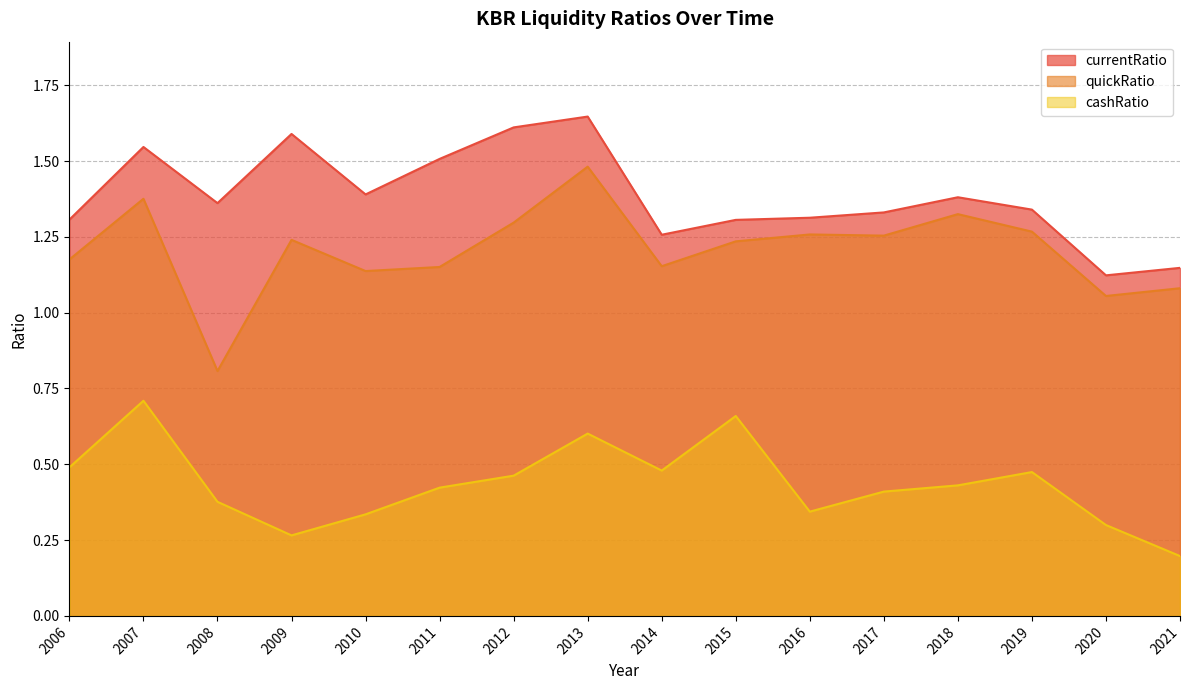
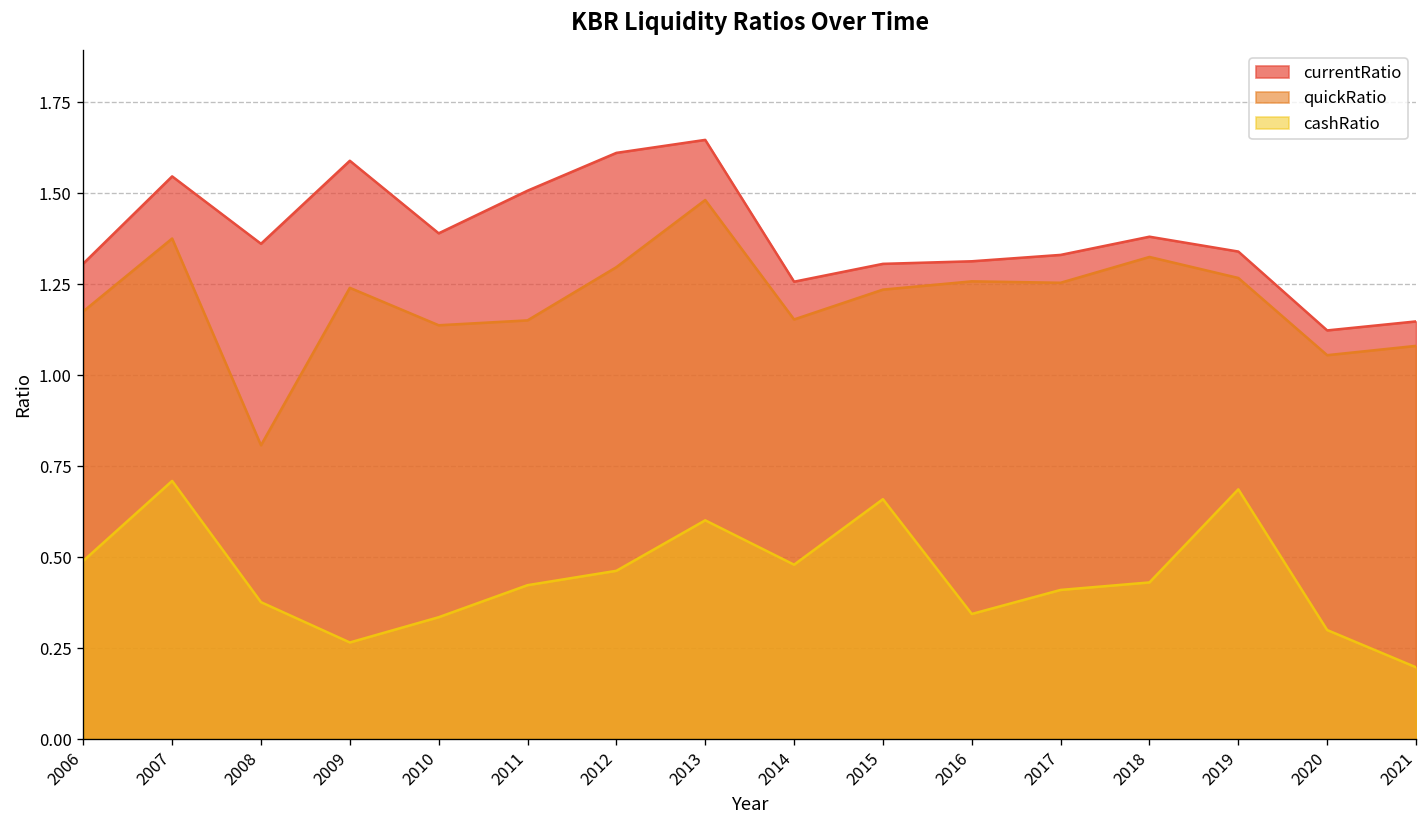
cashRatio, 2019: 0.47 -> 0.69
